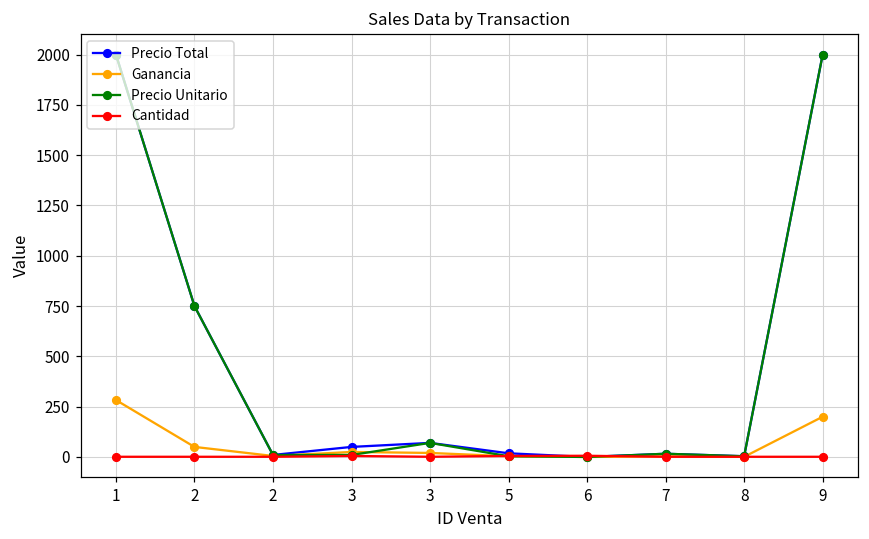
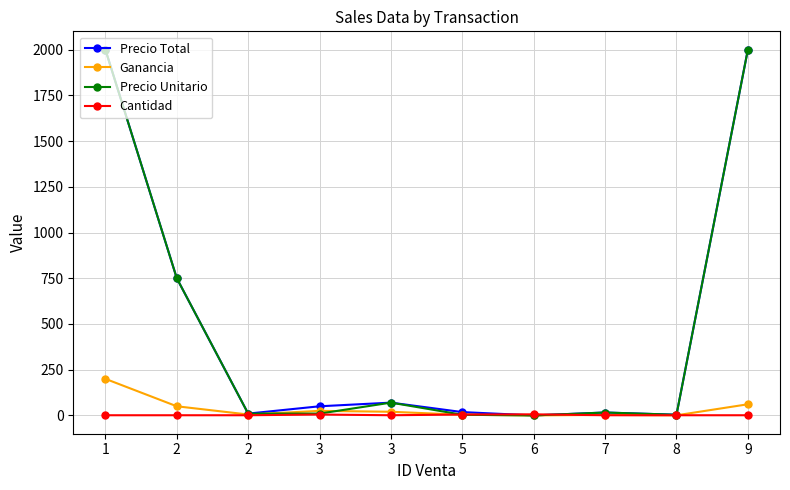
Ganancia, 1: 280 -> 200
Ganancia, 9: 200 -> 60
